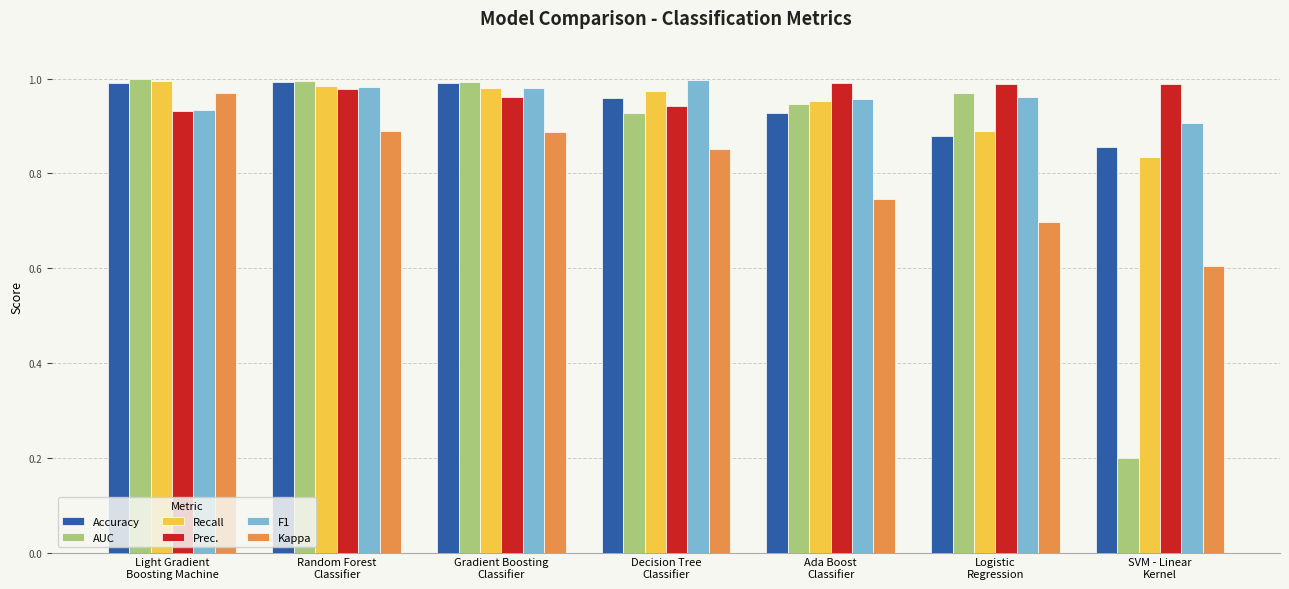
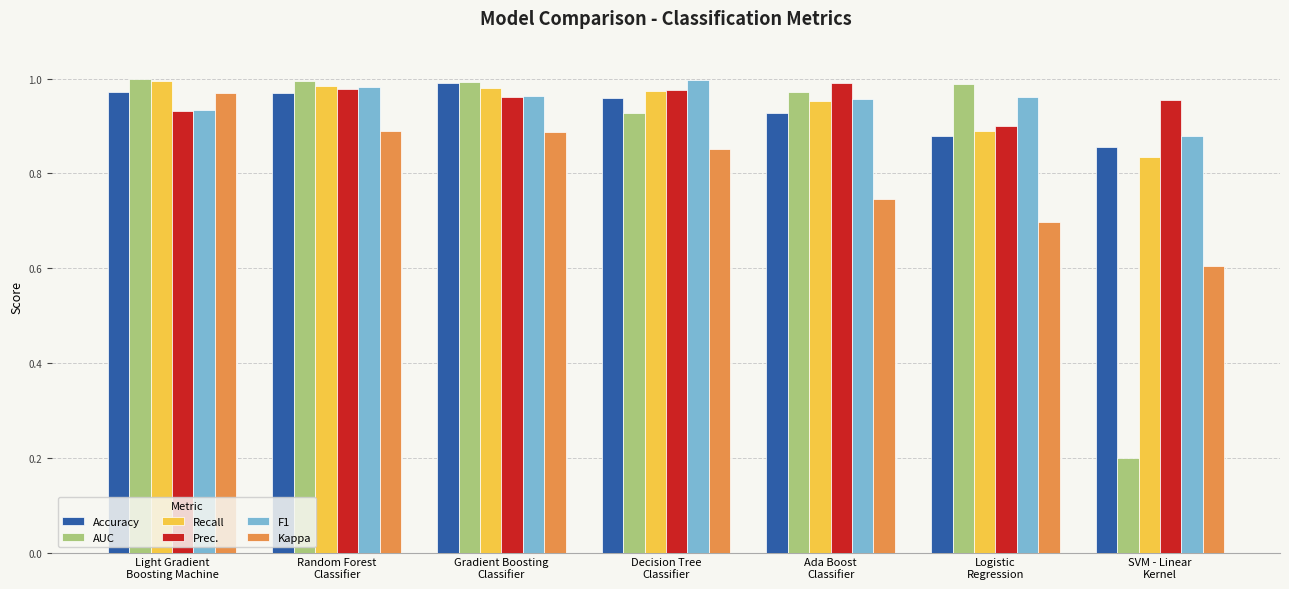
Accuracy, Light Gradient Boosting Machine: 0.99 -> 0.97
Accuracy, Random Forest Classifier: 0.99 -> 0.97
F1, Gradient Boosting Classifier: 0.98 -> 0.96
Prec., Decision Tree Classifier: 0.94 -> 0.98
AUC, Ada Boost Classifier: 0.95 -> 0.97
AUC, Logistic Regression: 0.97 -> 0.99
Prec., Logistic Regression: 0.99 -> 0.90
Prec., SVM - Linear Kernel: 0.99 -> 0.96
F1, SVM - Linear Kernel: 0.91 -> 0.88
